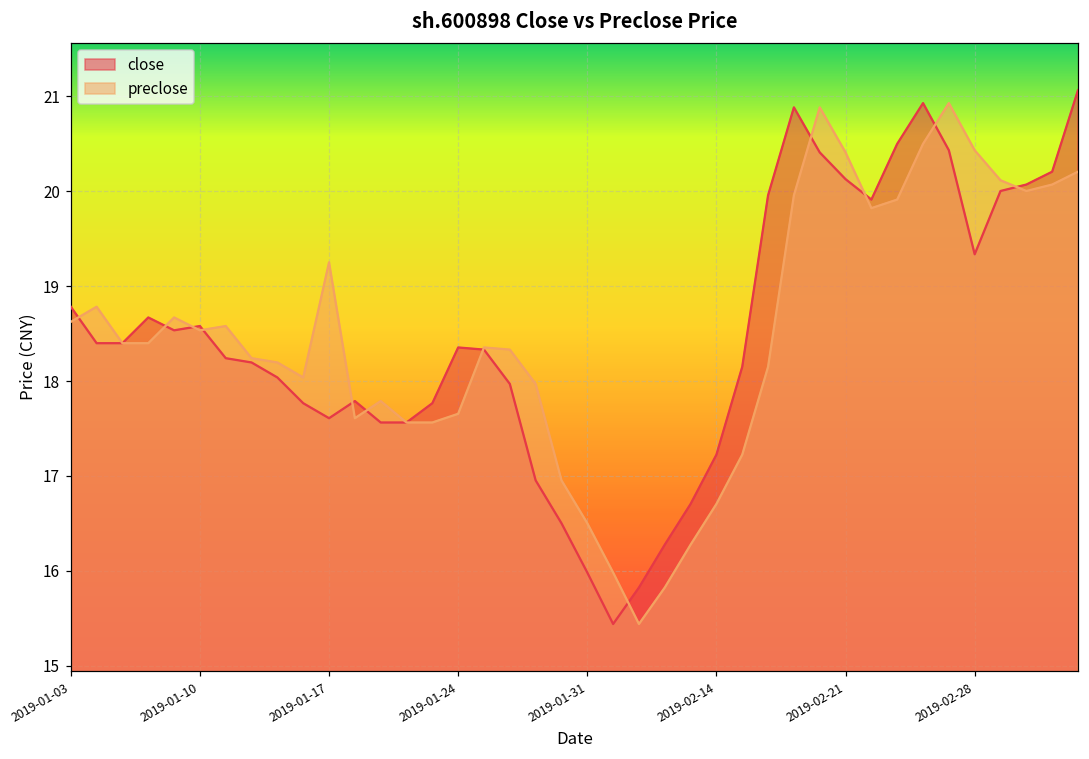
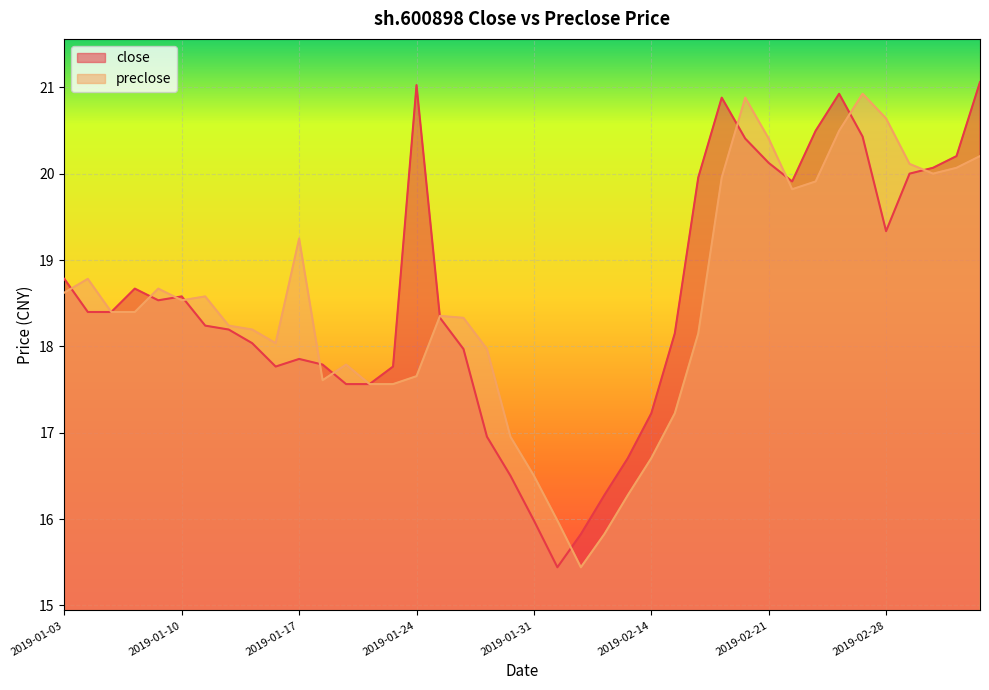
close, 2019-01-17: 17.6 -> 17.9
close, 2019-01-24: 18.4 -> 21.0
preclose, 2019-02-28: 20.4 -> 20.6
